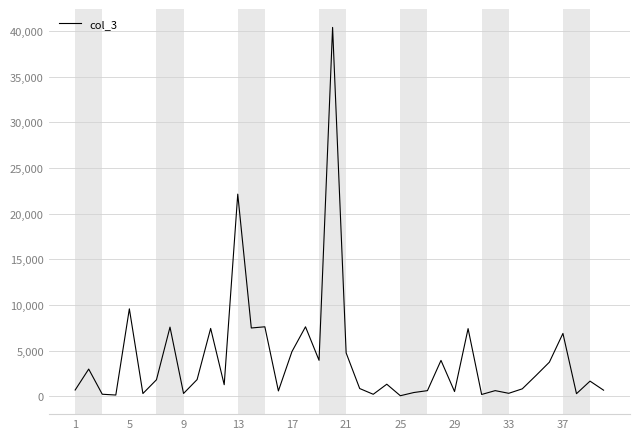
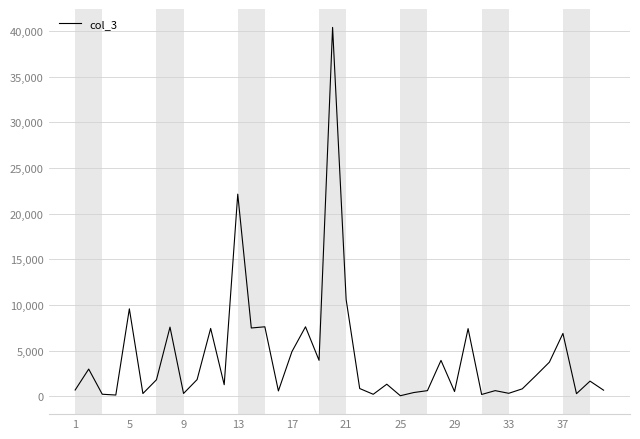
21: 5,000 -> 11,000
